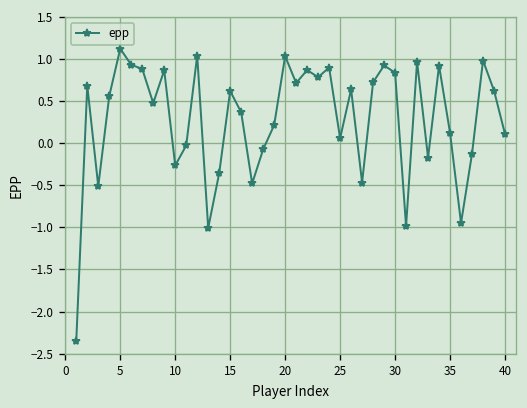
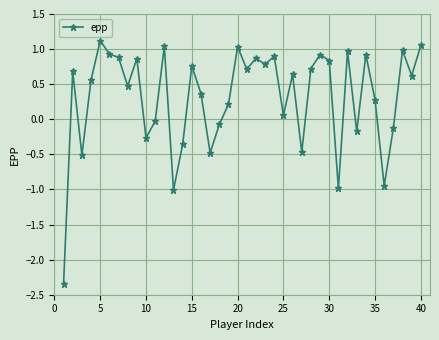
15: 0.6 -> 0.8
35: 0.1 -> 0.3
40: 0.1 -> 1.1
